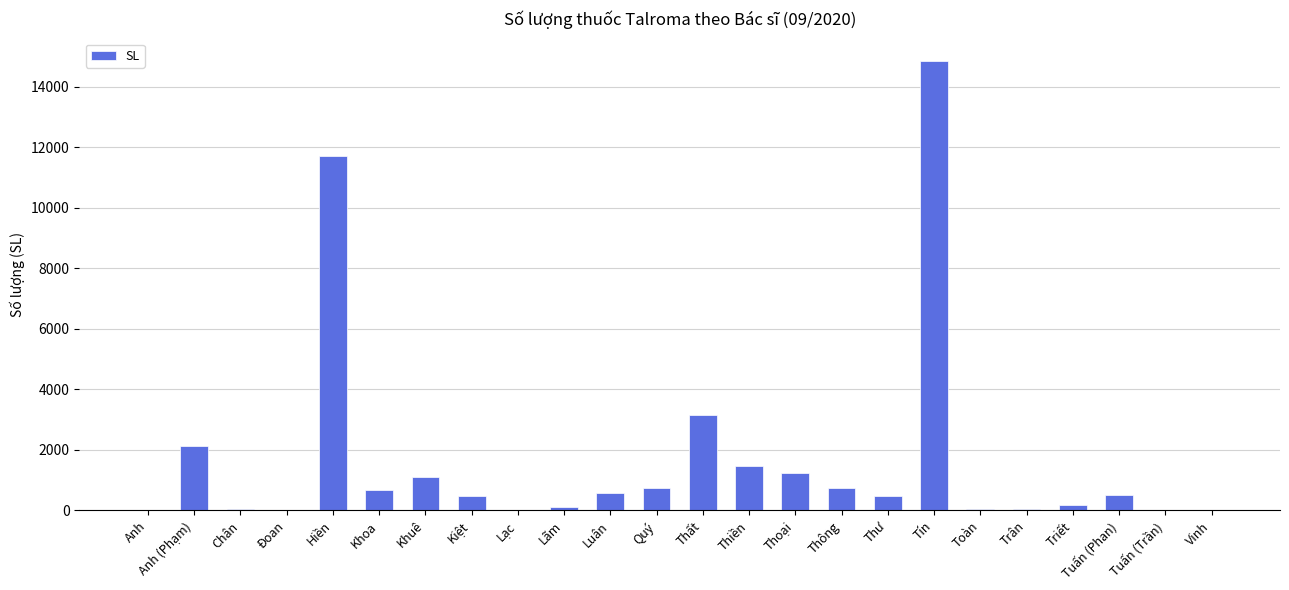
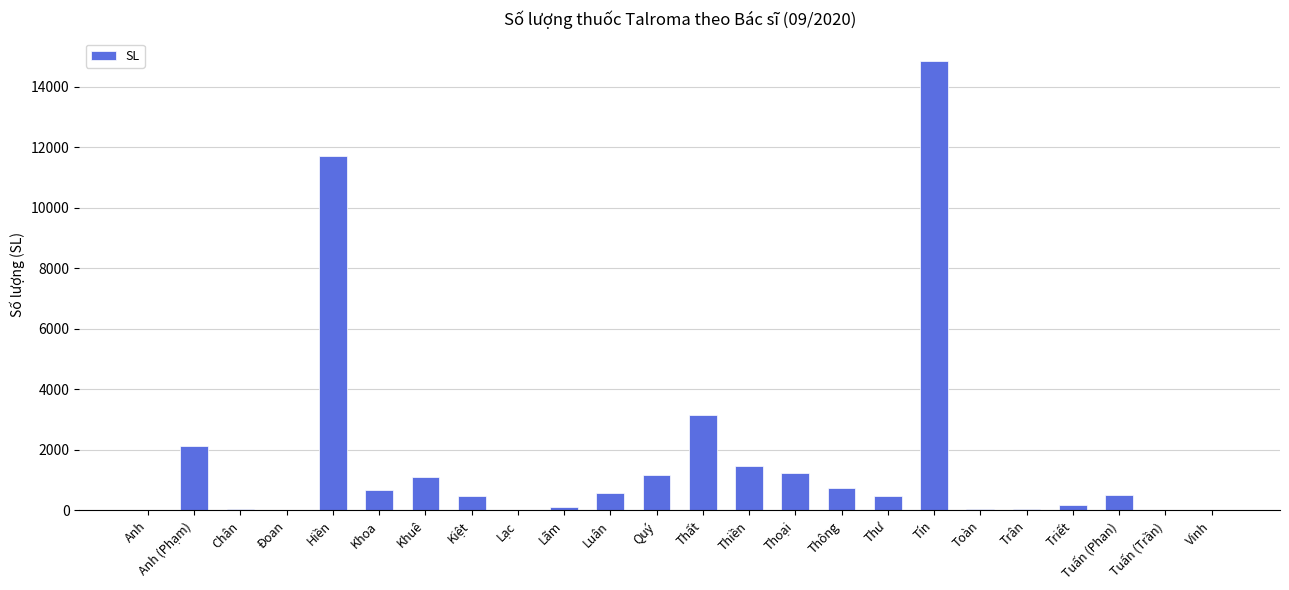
Quý: 700 -> 1200
